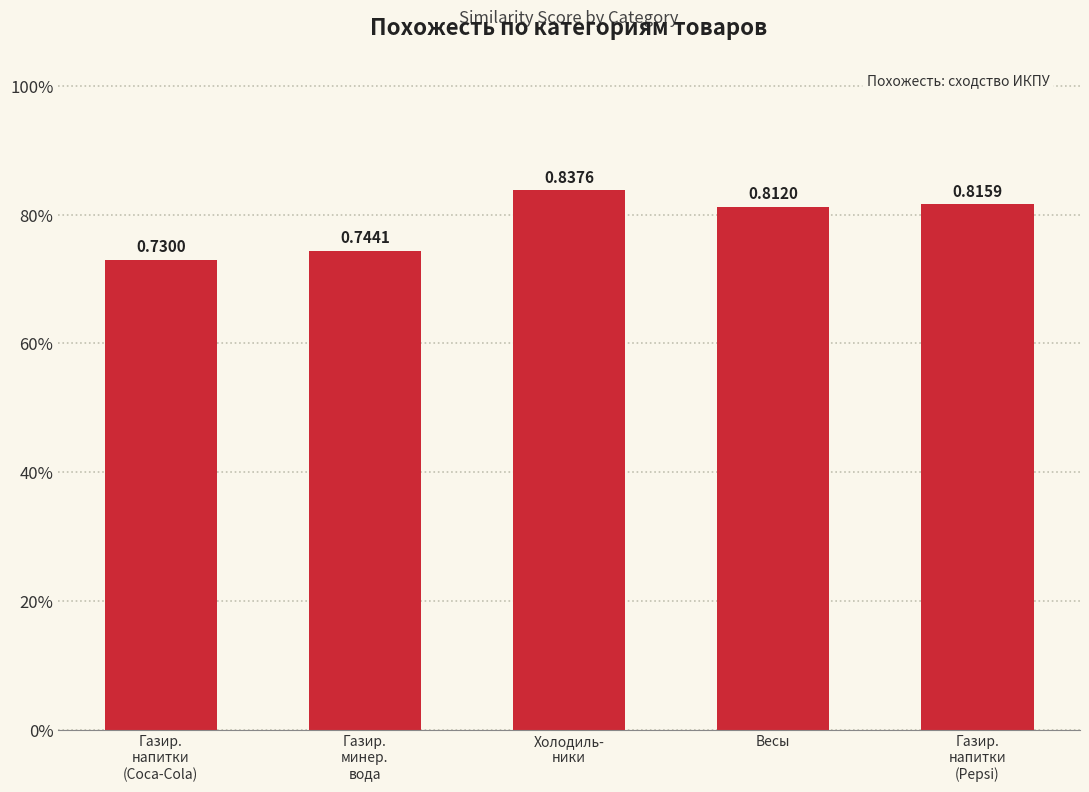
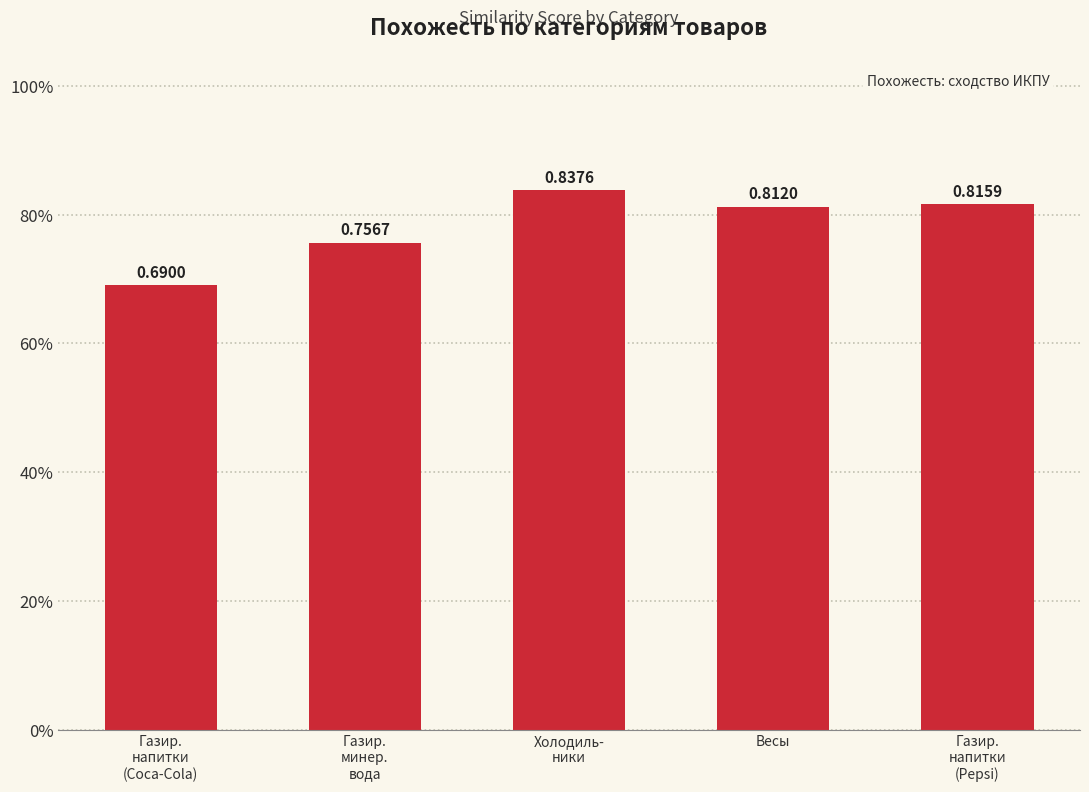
Газир. напитки (Coca-Cola): 0.7300 -> 0.6900
Газир. минер. вода: 0.7441 -> 0.7567
